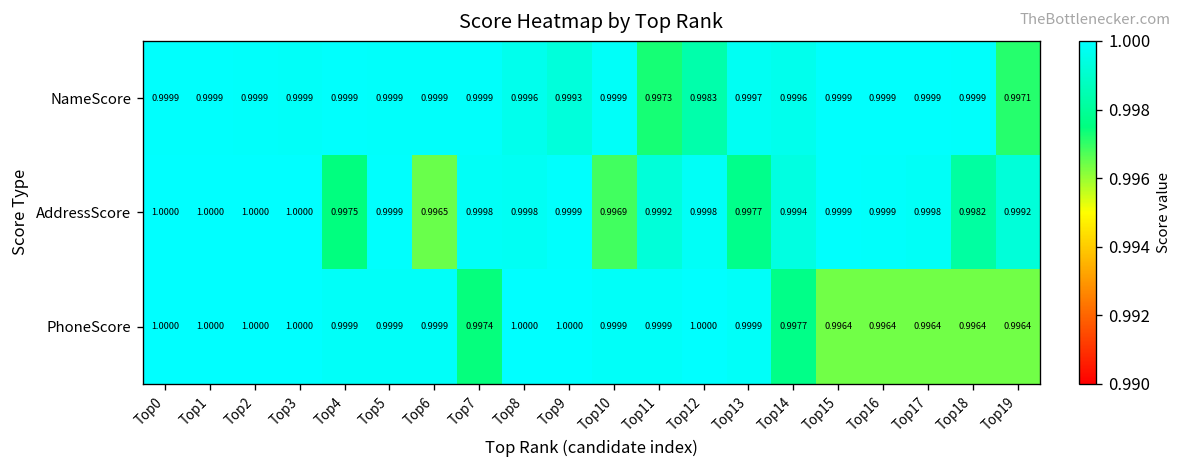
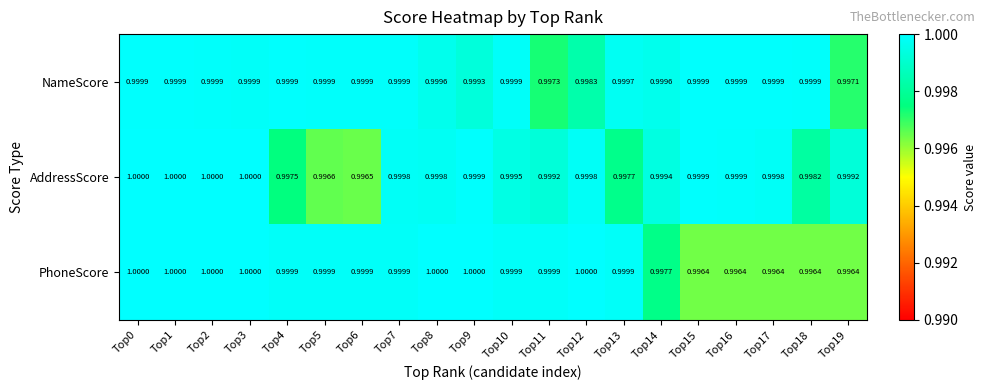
AddressScore, Top5: 0.9999 -> 0.9966
AddressScore, Top10: 0.9969 -> 0.9995
PhoneScore, Top7: 0.9974 -> 0.9999
